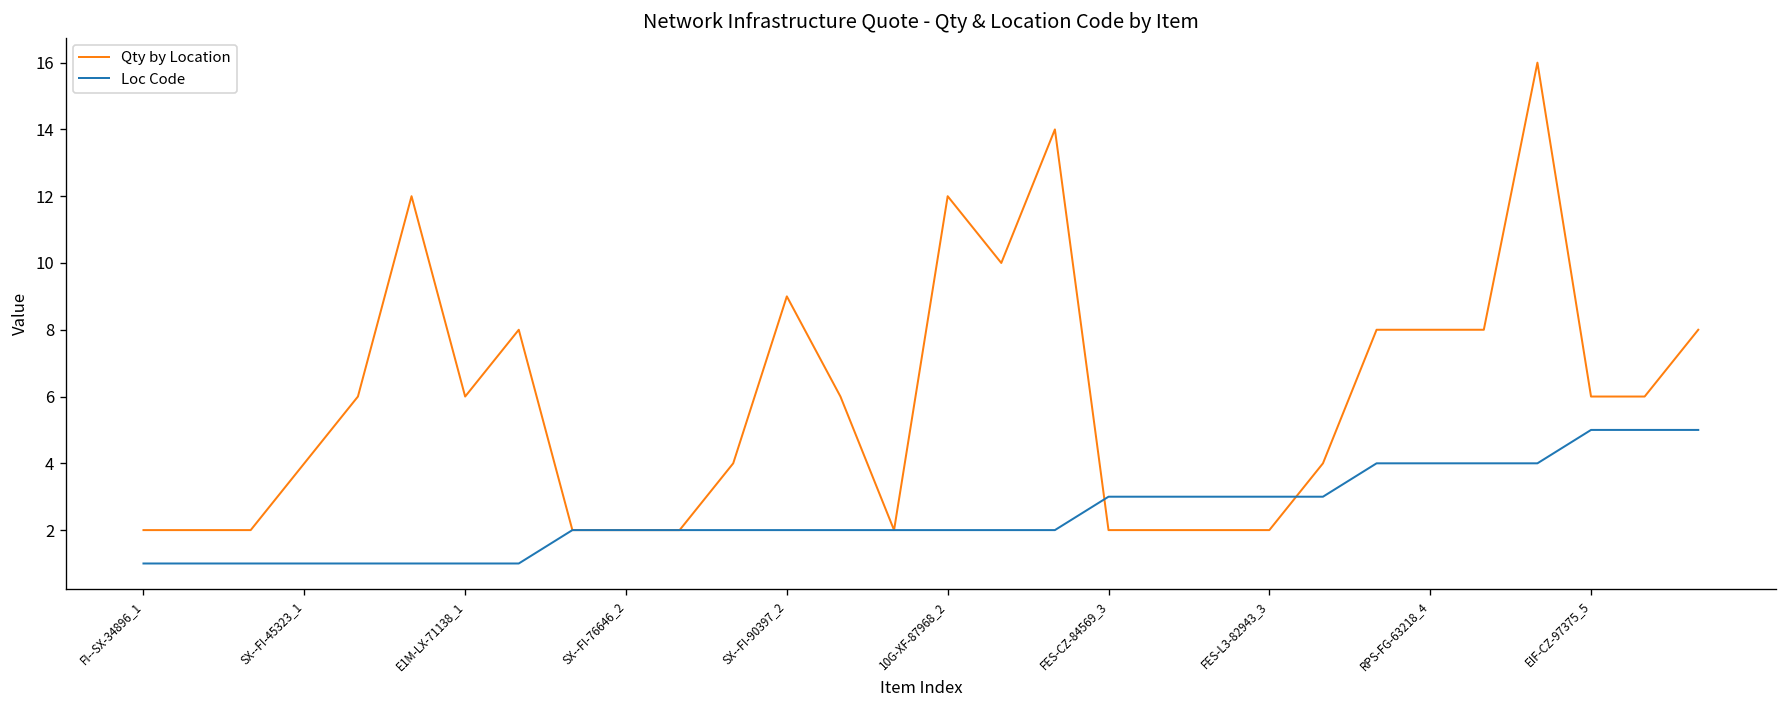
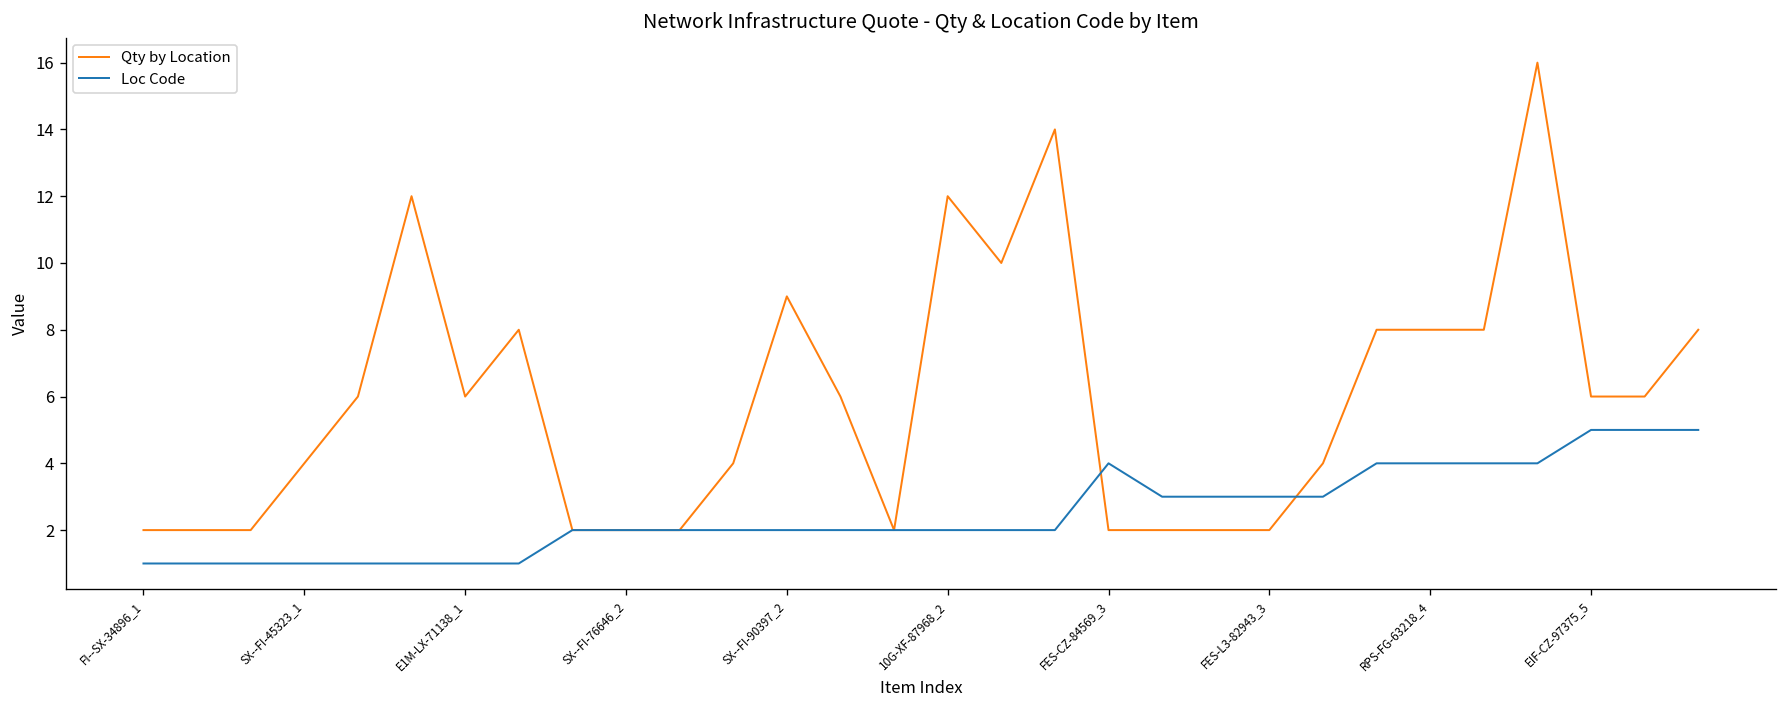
Loc Code, FES-CZ-84569_3: 3 -> 4
